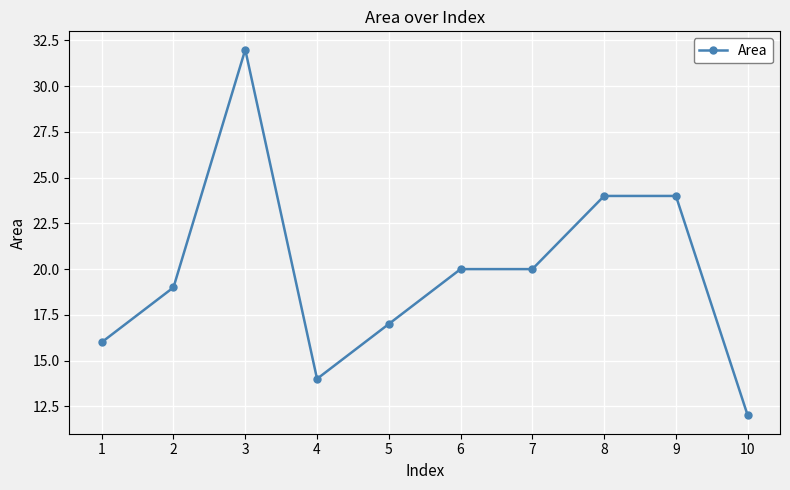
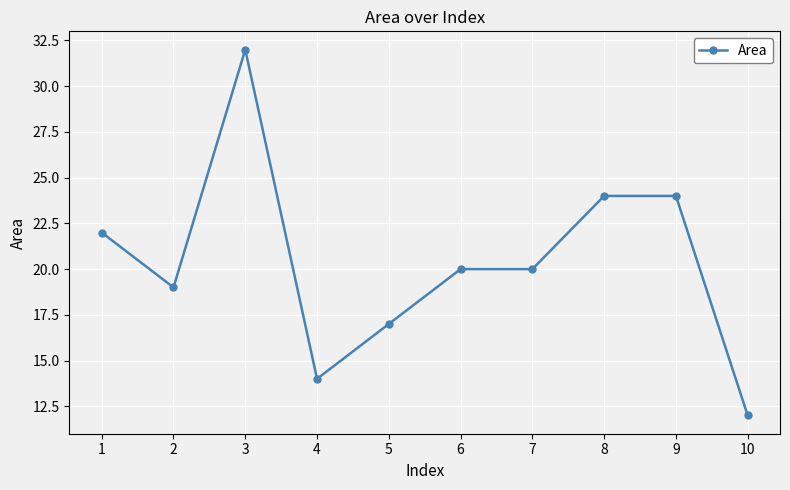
1: 16 -> 22
